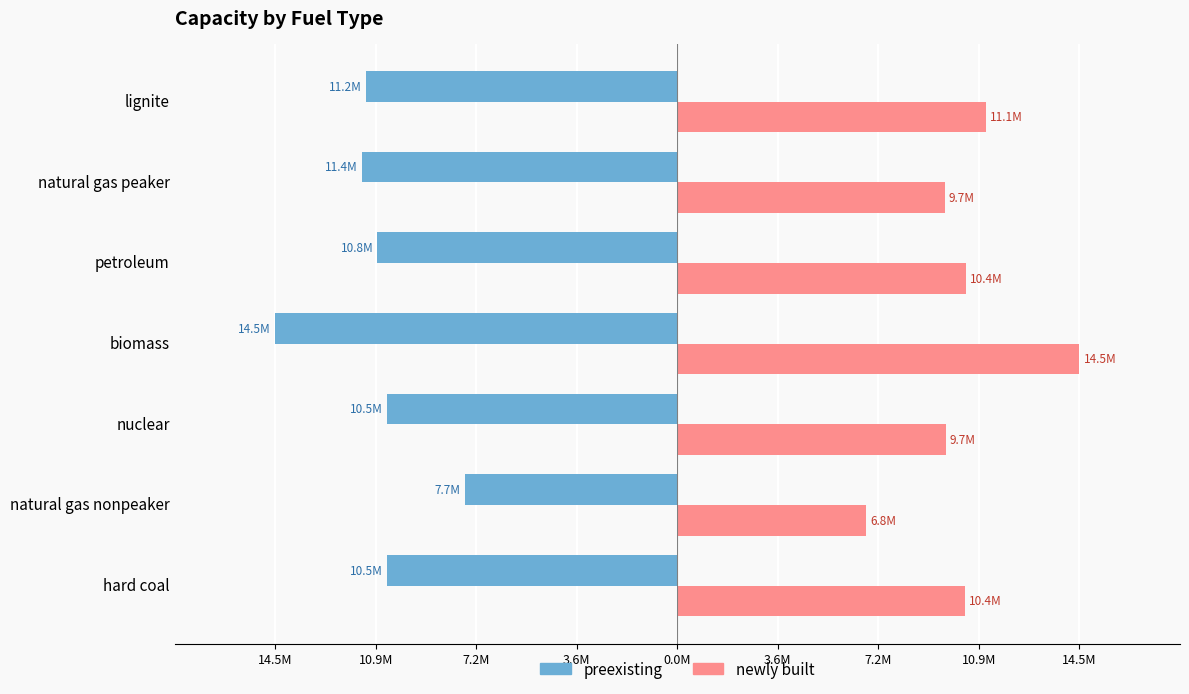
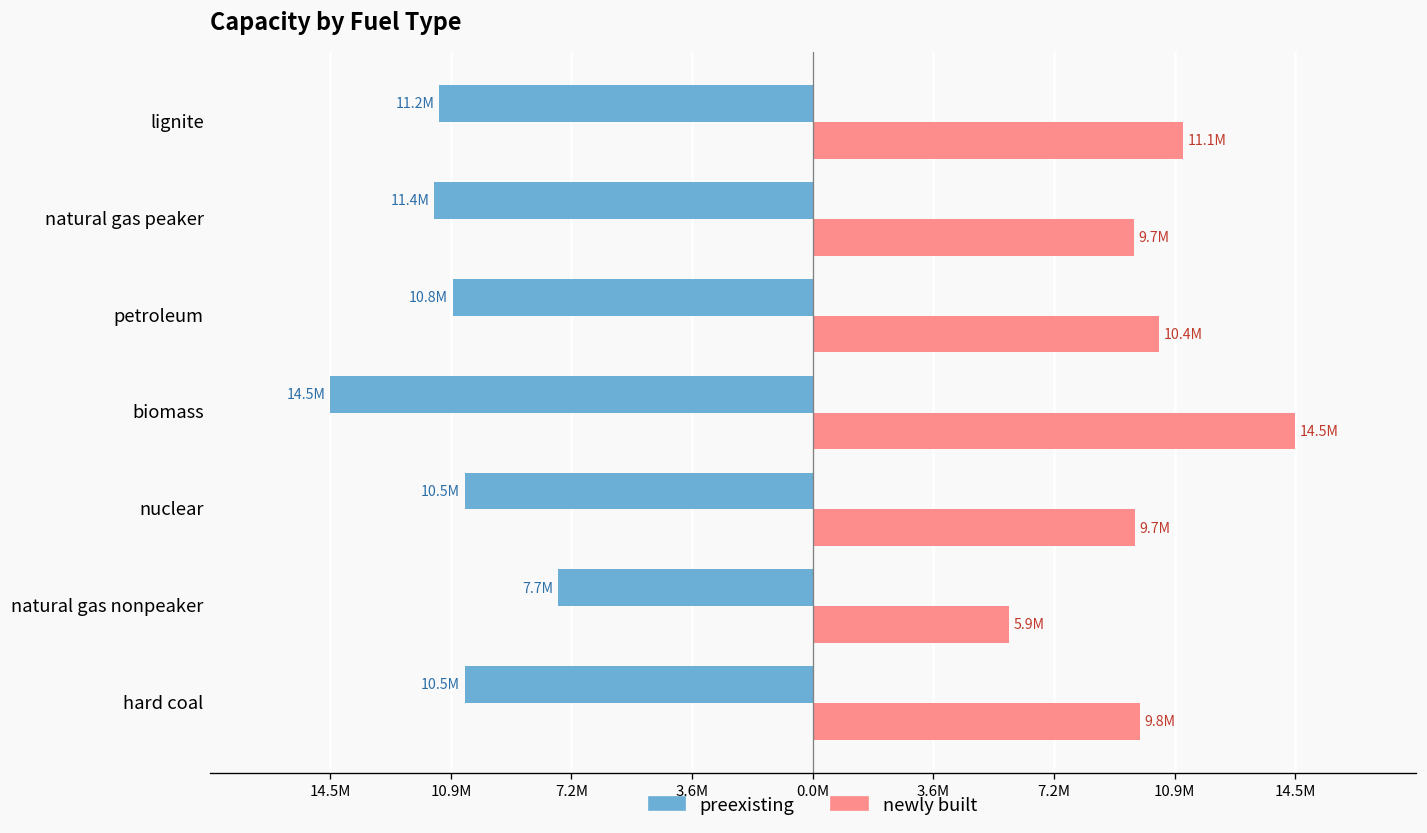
newly built, natural gas nonpeaker: 6.8M -> 5.9M
newly built, hard coal: 10.4M -> 9.8M
